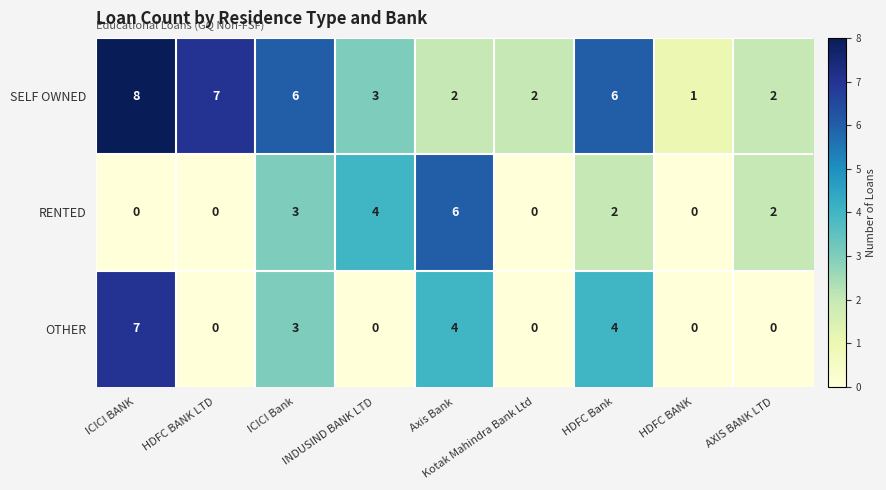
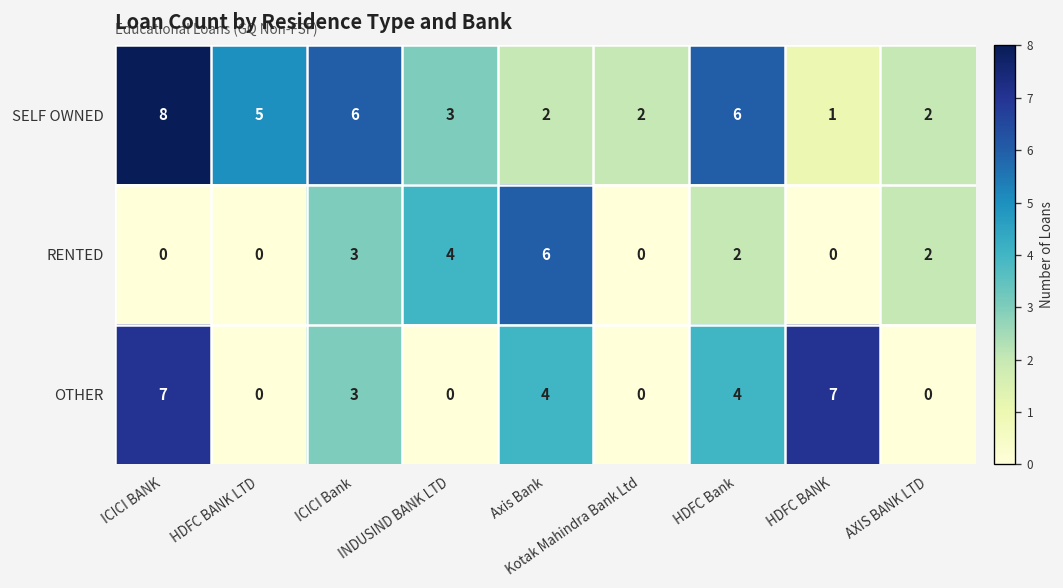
SELF OWNED, HDFC BANK LTD: 7 -> 5
OTHER, HDFC BANK: 0 -> 7
